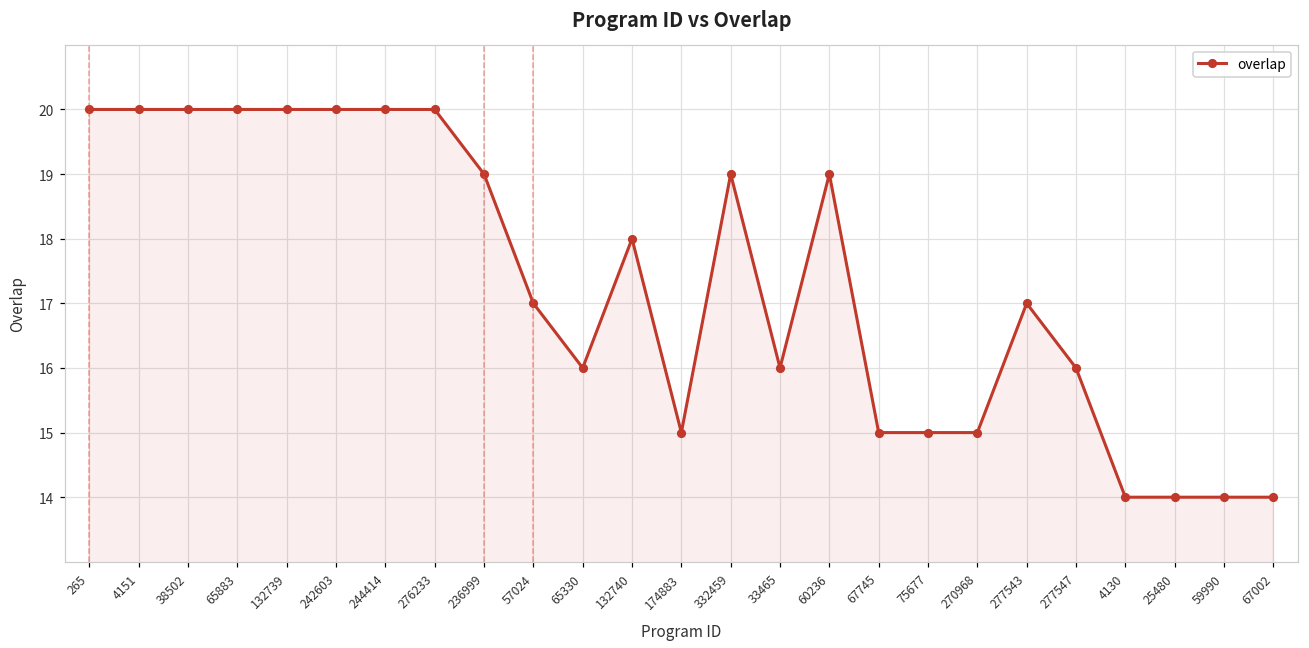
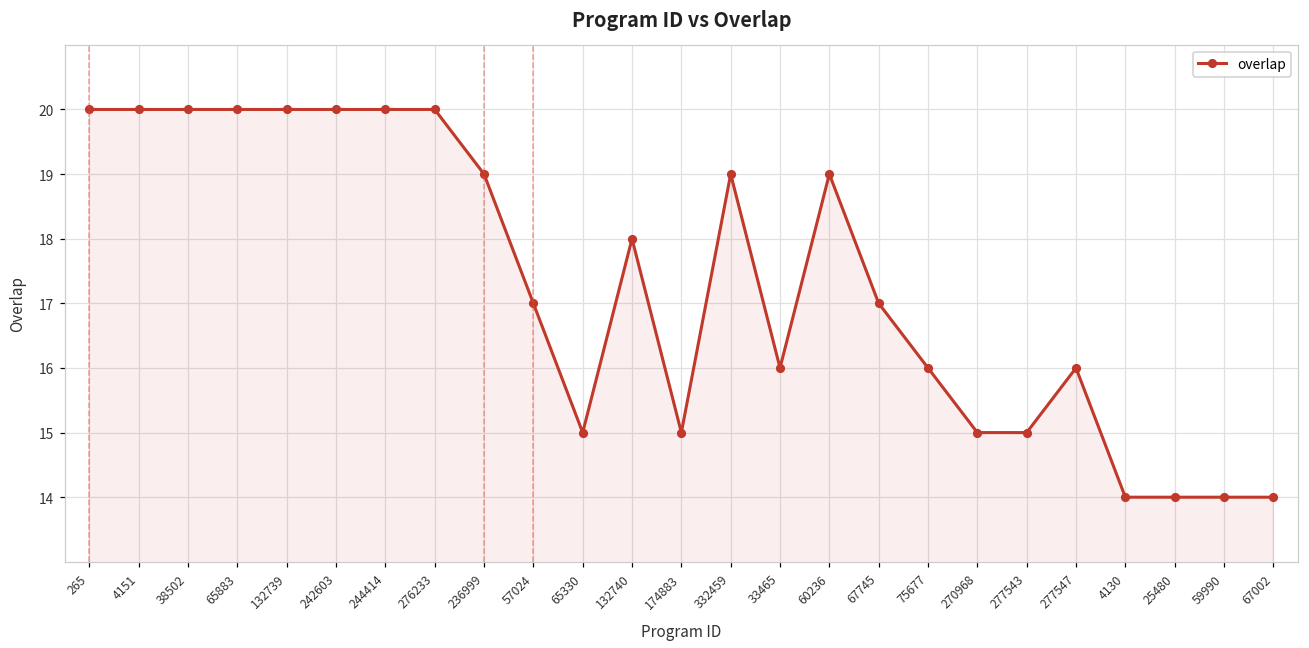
65330: 16 -> 15
67745: 15 -> 17
75677: 15 -> 16
277543: 17 -> 15
